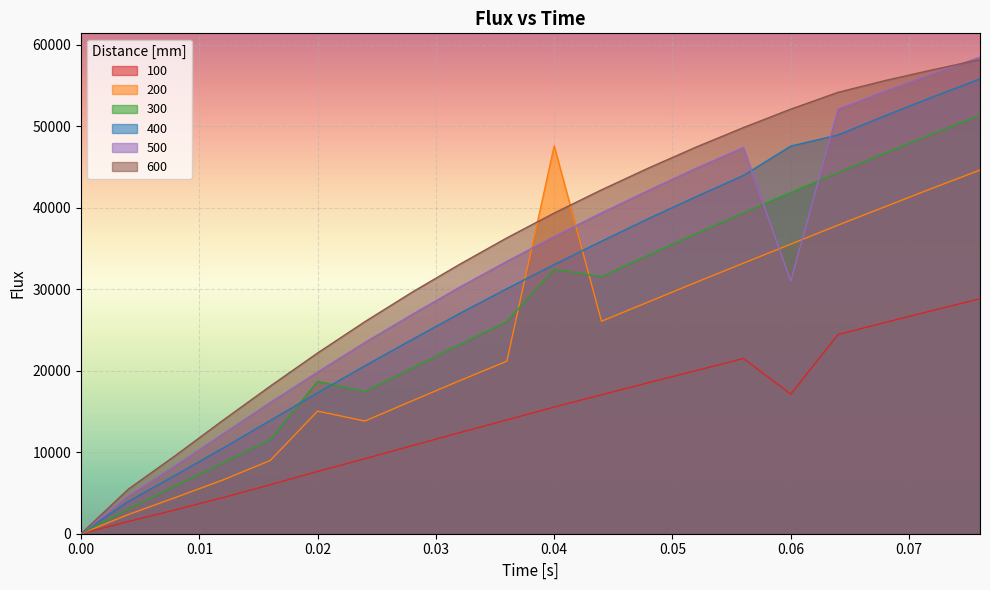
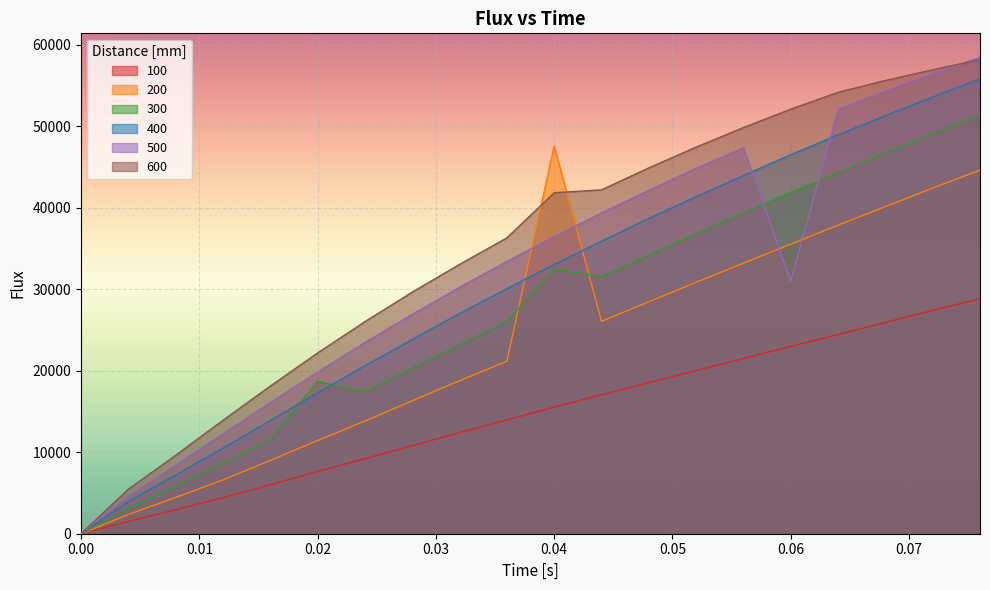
200, 0.02: 15000 -> 11000
600, 0.04: 39000 -> 42000
100, 0.06: 17000 -> 23000
400, 0.06: 48000 -> 47000
